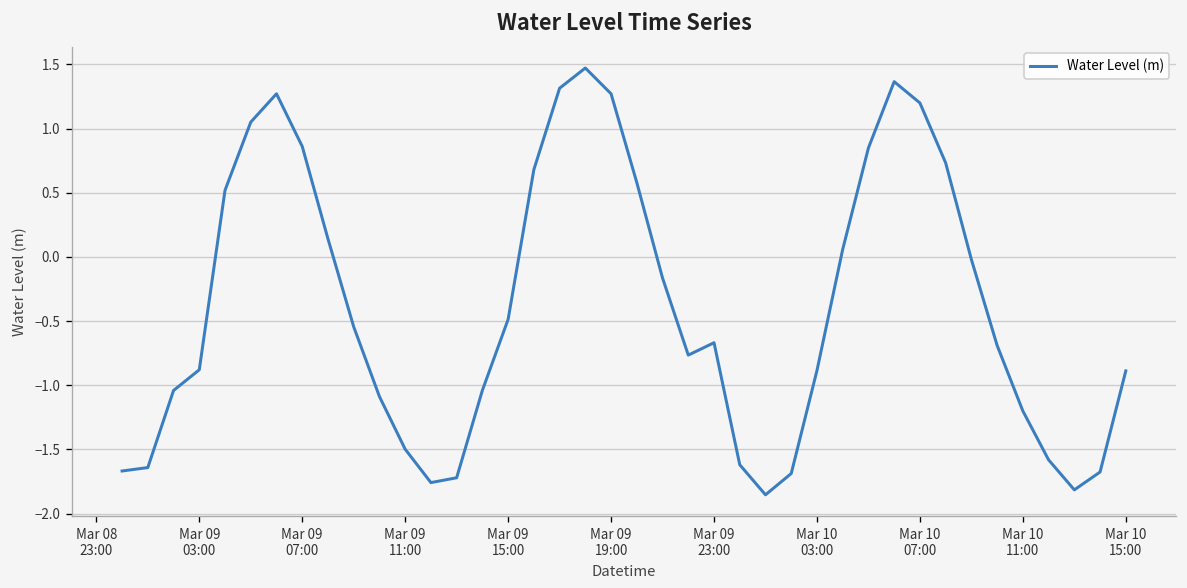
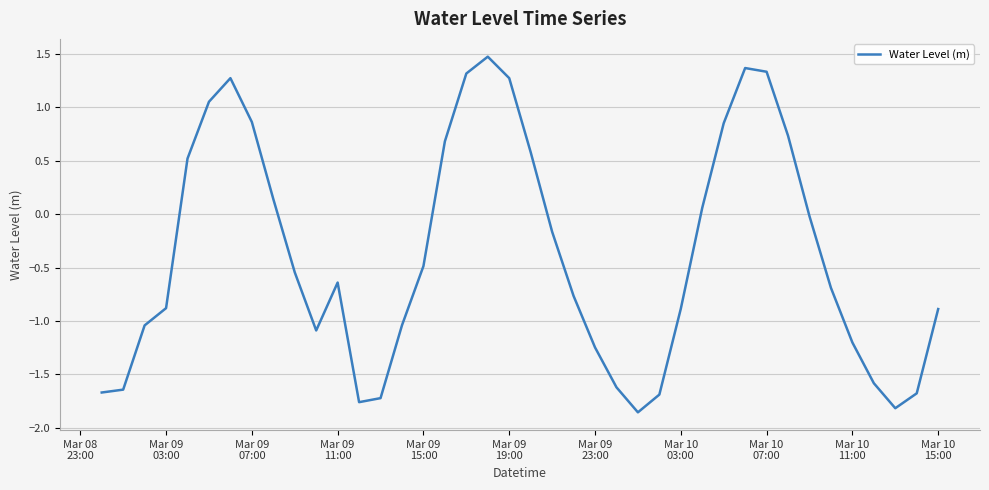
Mar 09 11:00: -1.50 -> -0.64
Mar 09 23:00: -0.67 -> -1.25
Mar 10 07:00: 1.20 -> 1.33
